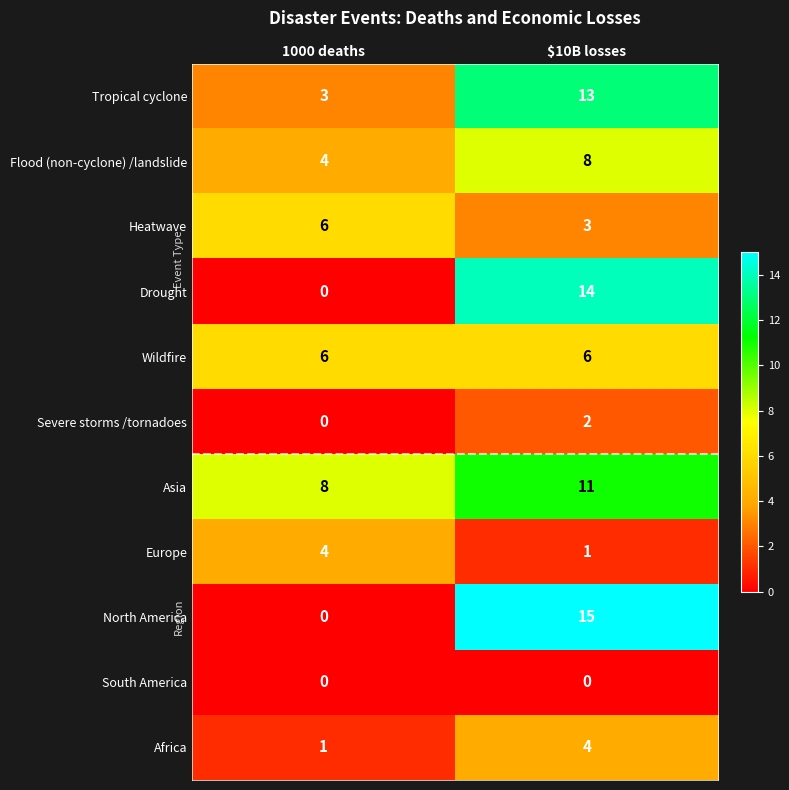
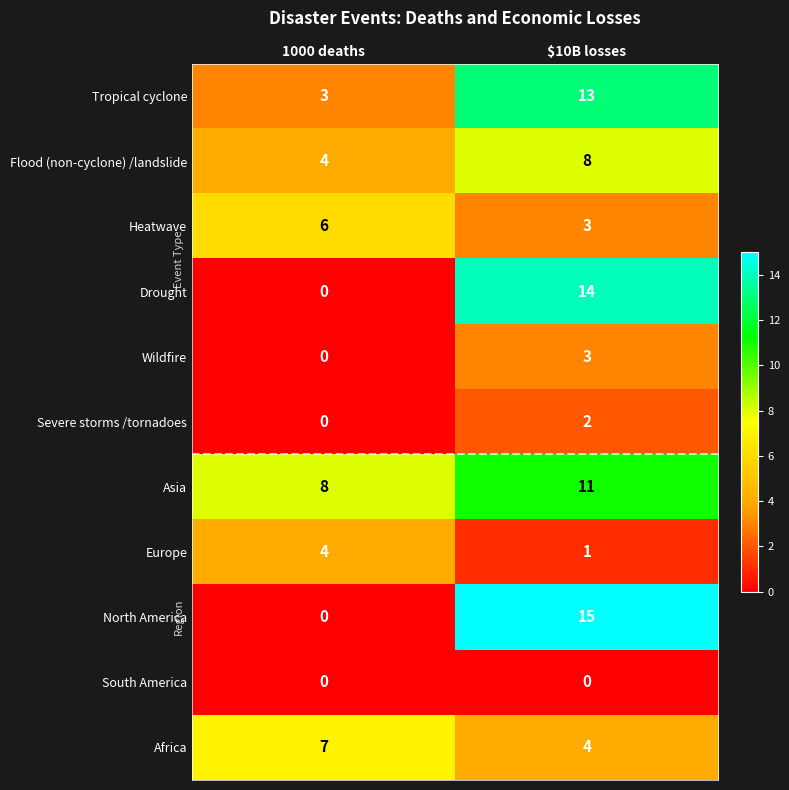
Wildfire, 1000 deaths: 6 -> 0
Wildfire, $10B losses: 6 -> 3
Africa, 1000 deaths: 1 -> 7
